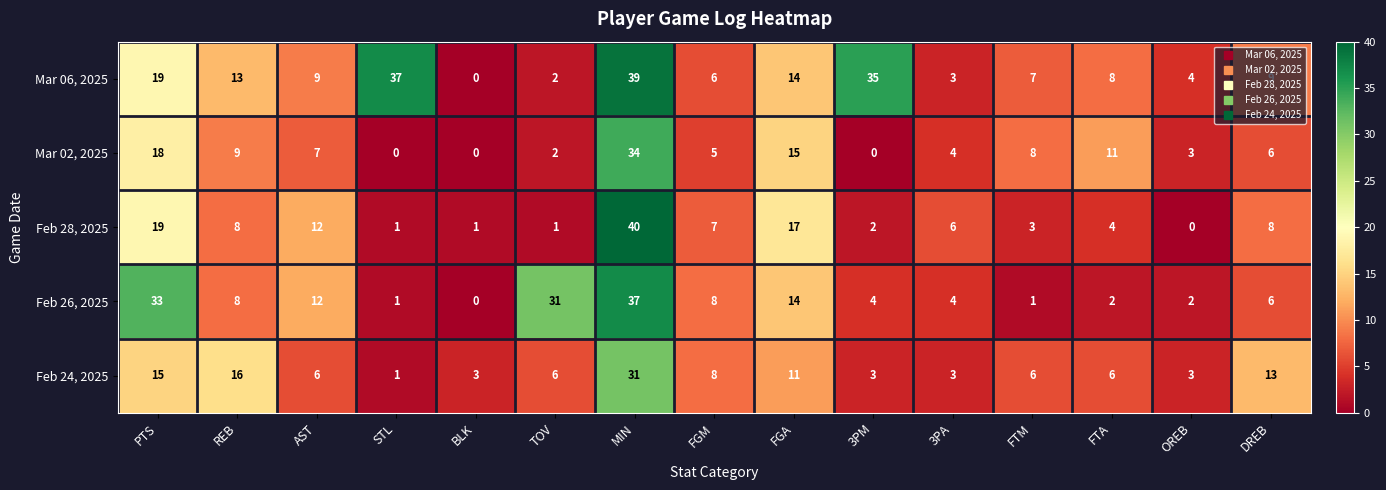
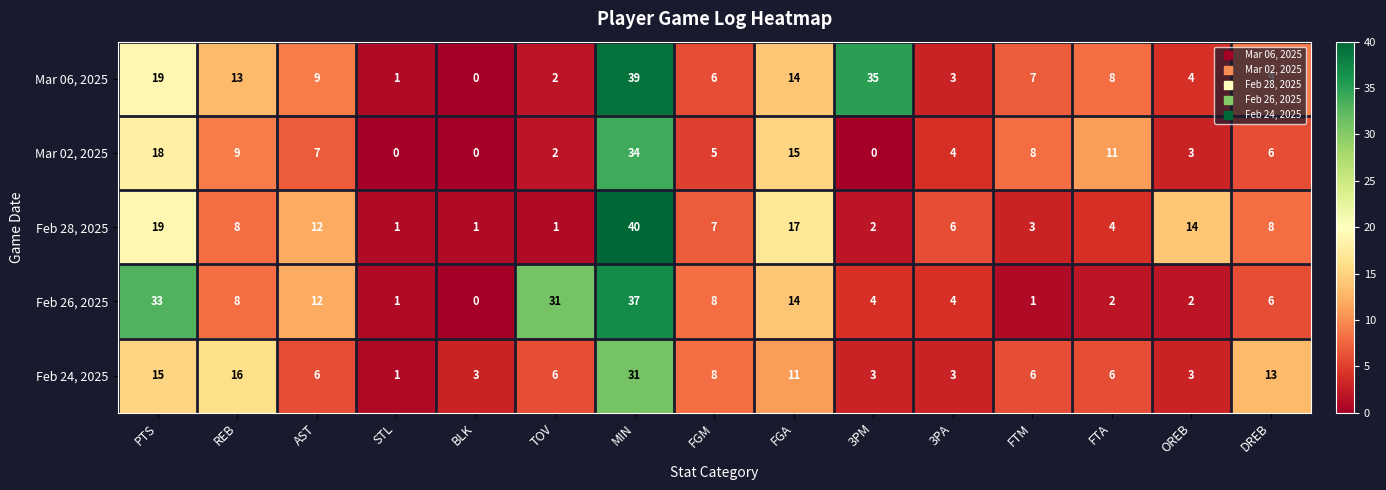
Mar 06, 2025, STL: 37 -> 1
Feb 28, 2025, OREB: 0 -> 14
